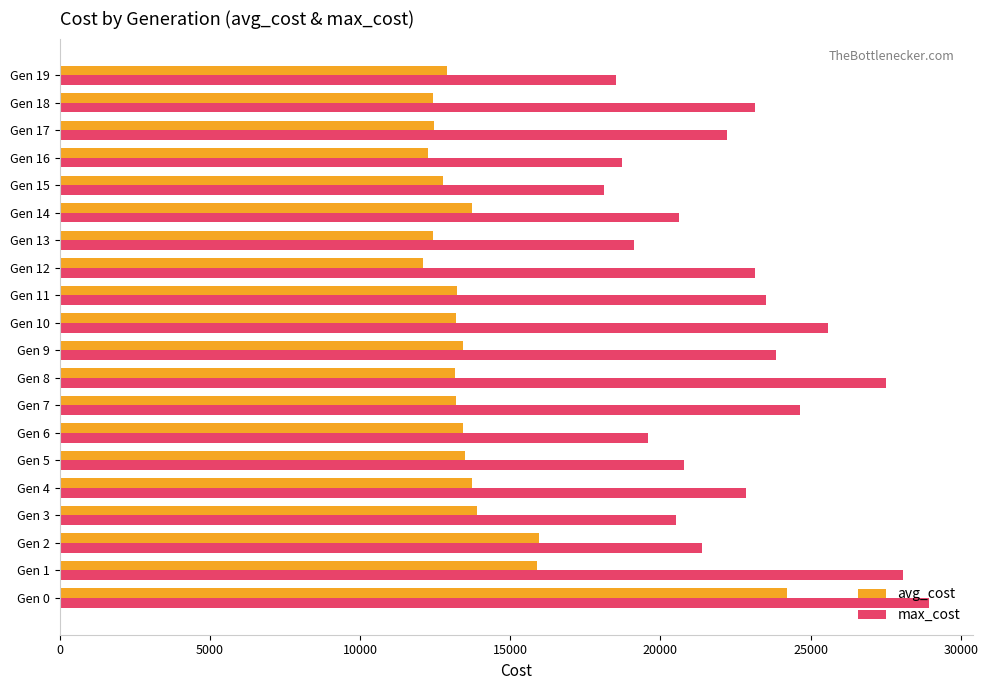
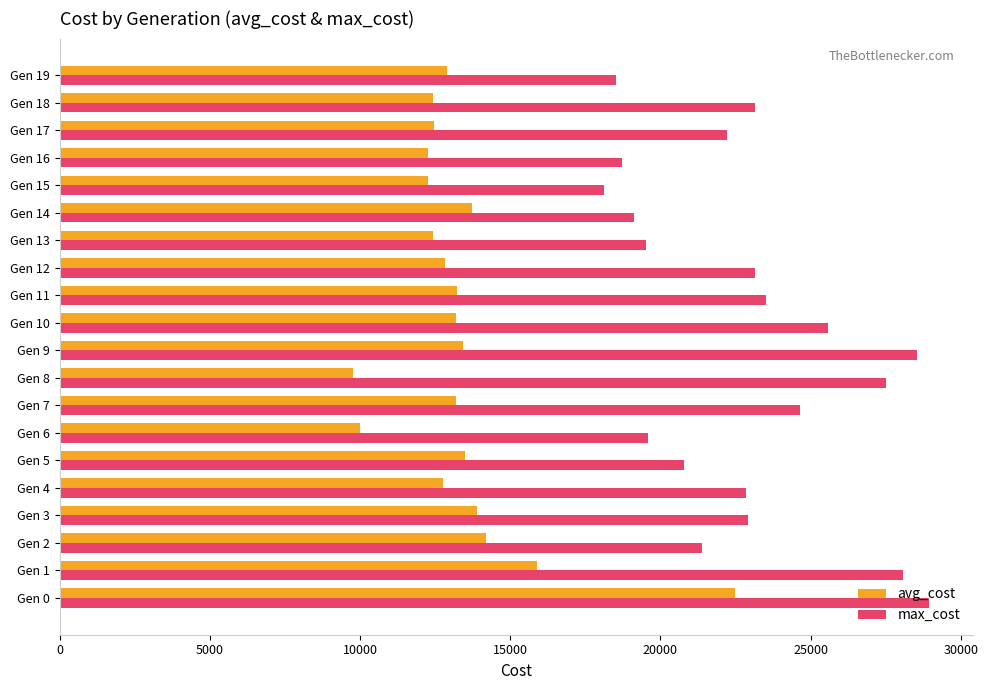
avg_cost, Gen 15: 12800 -> 12300
max_cost, Gen 14: 20600 -> 19100
max_cost, Gen 13: 19100 -> 19500
avg_cost, Gen 12: 12100 -> 12800
max_cost, Gen 9: 23800 -> 28500
avg_cost, Gen 8: 13200 -> 9800
avg_cost, Gen 6: 13400 -> 10000
avg_cost, Gen 4: 13700 -> 12800
max_cost, Gen 3: 20500 -> 22900
avg_cost, Gen 2: 16000 -> 14200
avg_cost, Gen 0: 24200 -> 22500
